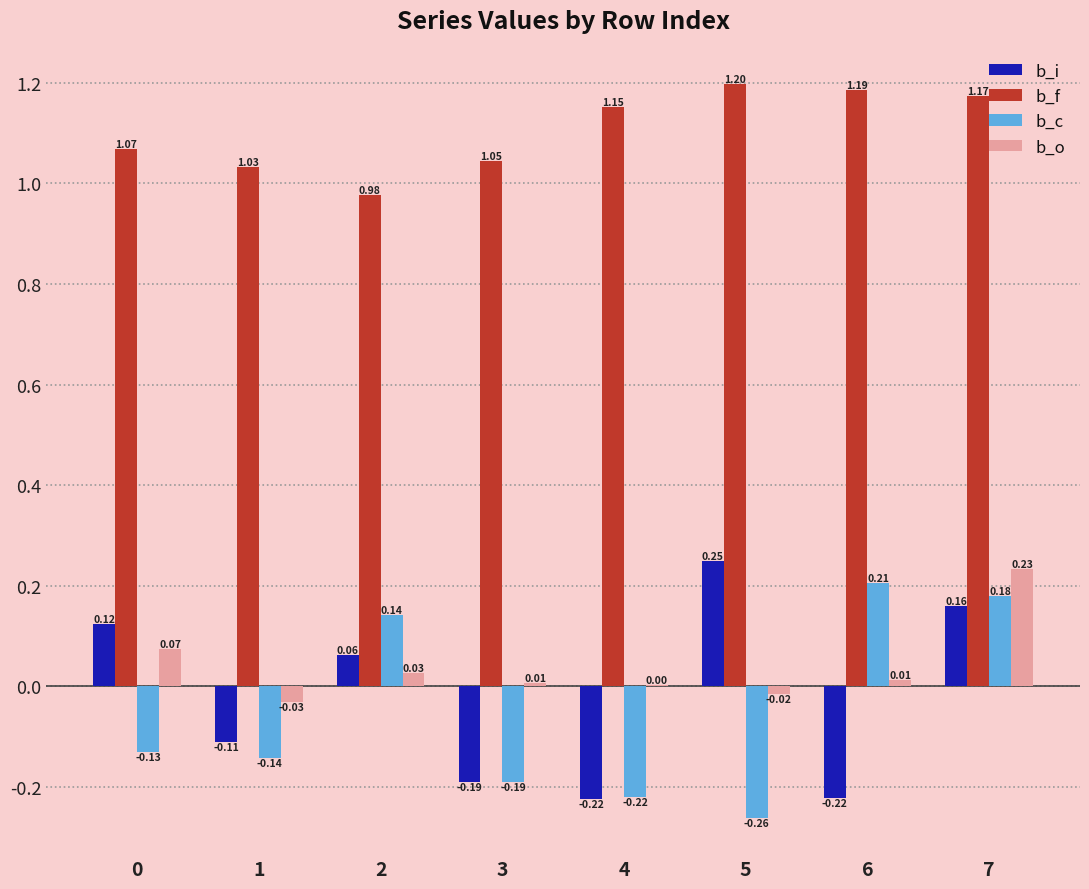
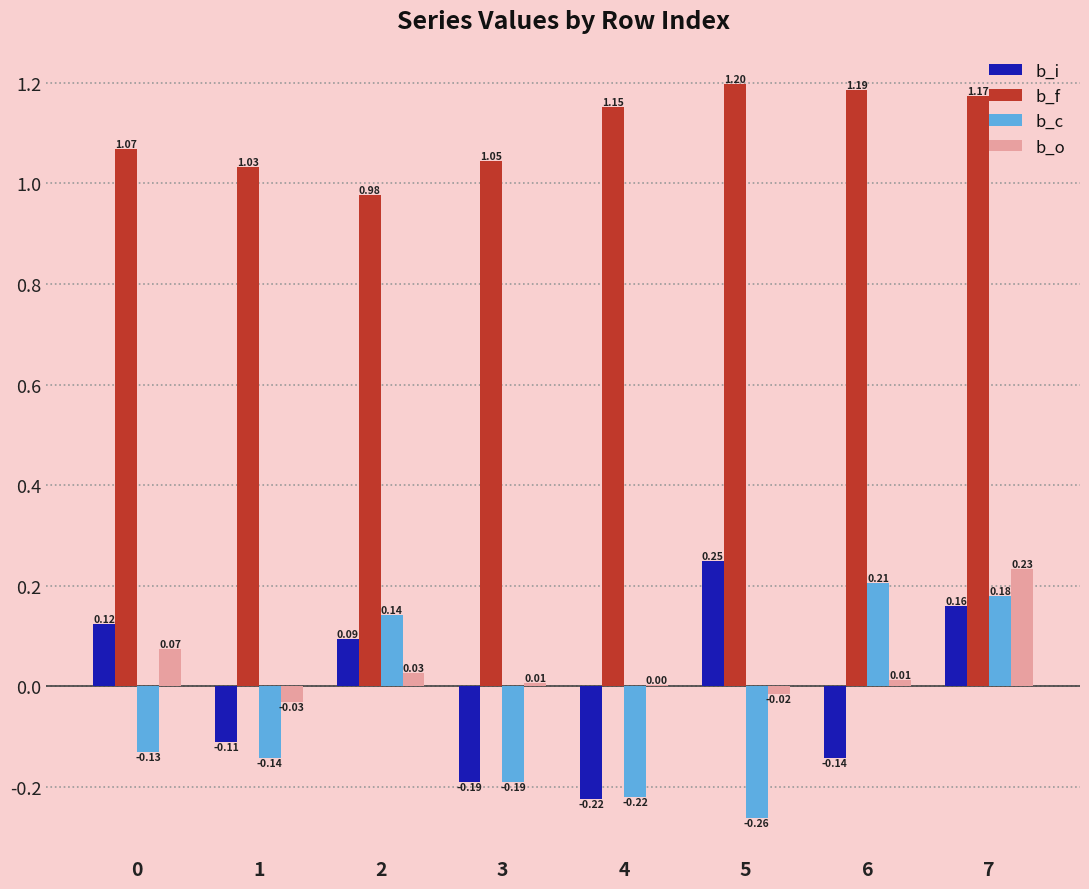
b_i, 2: 0.06 -> 0.09
b_i, 6: -0.22 -> -0.14
